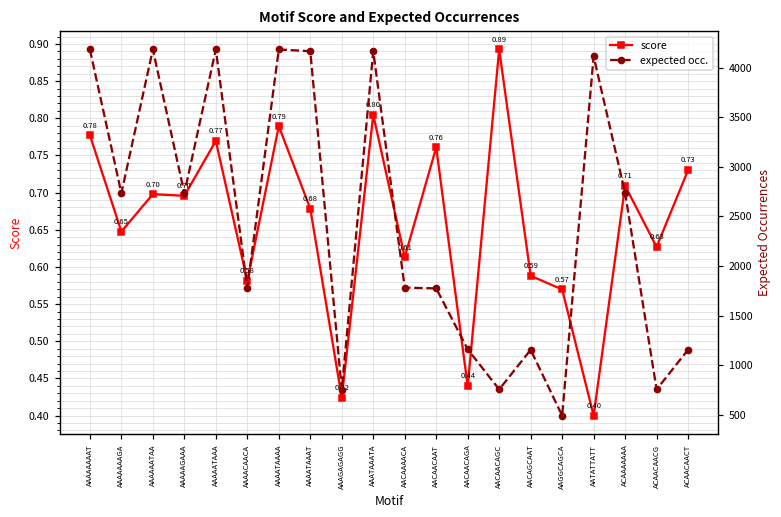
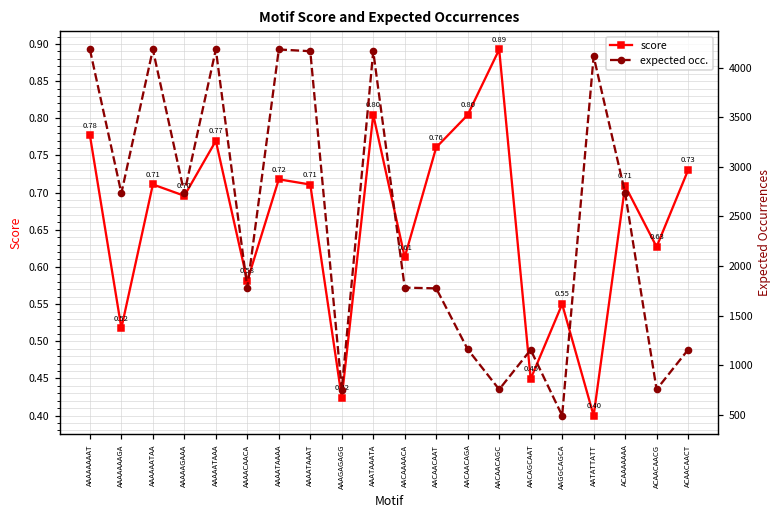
score, AAAAAAAGA: 0.65 -> 0.52
score, AAAAAATAA: 0.70 -> 0.71
score, AAAATAAAA: 0.79 -> 0.72
score, AAAATAAAT: 0.68 -> 0.71
score, AACAACAGA: 0.44 -> 0.80
score, AACAGCAAT: 0.59 -> 0.45
score, AAGGCAGCA: 0.57 -> 0.55
